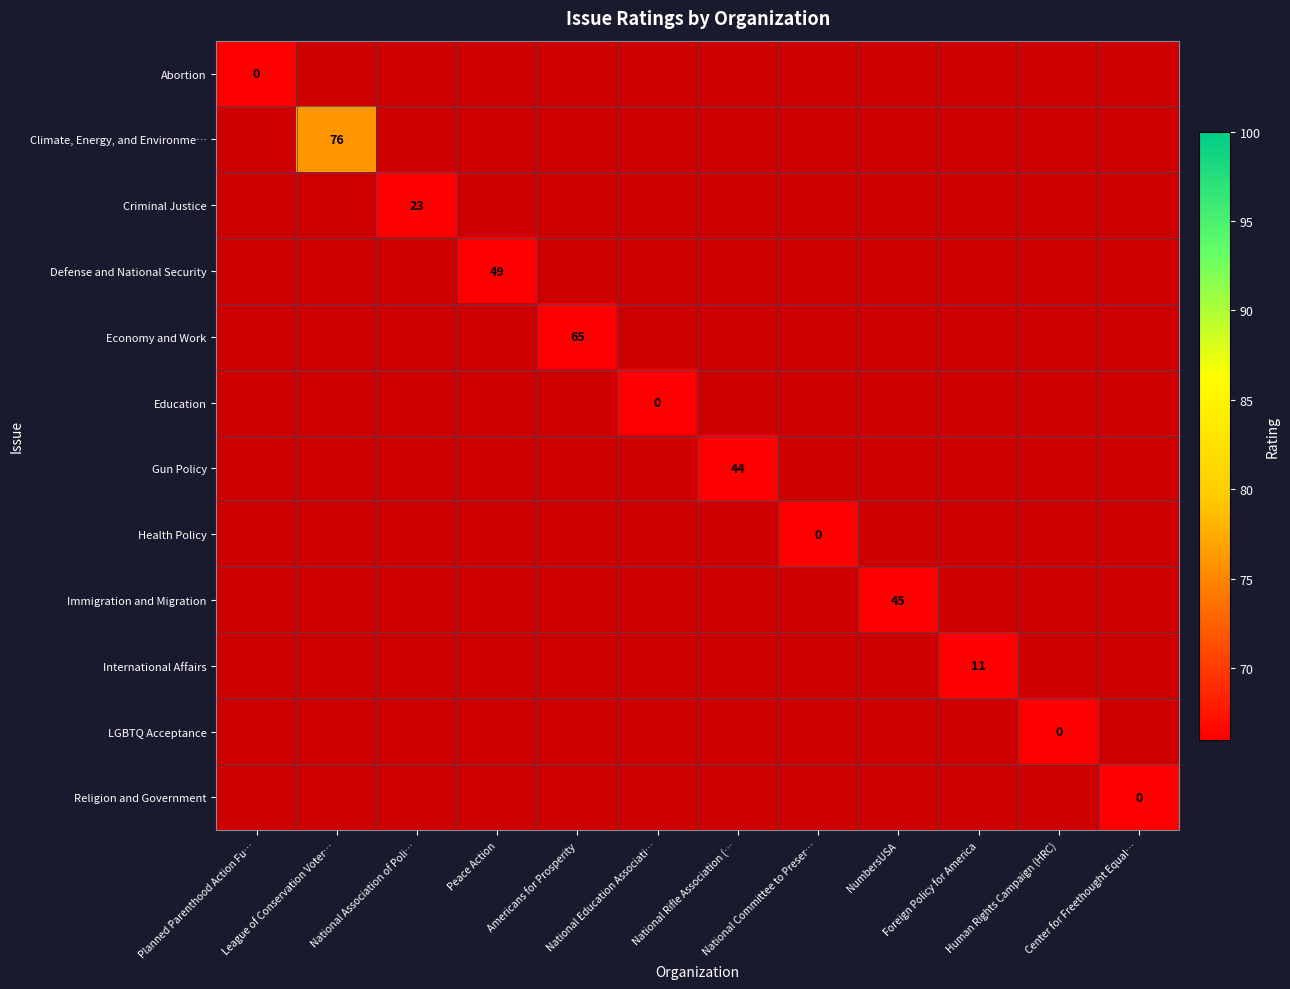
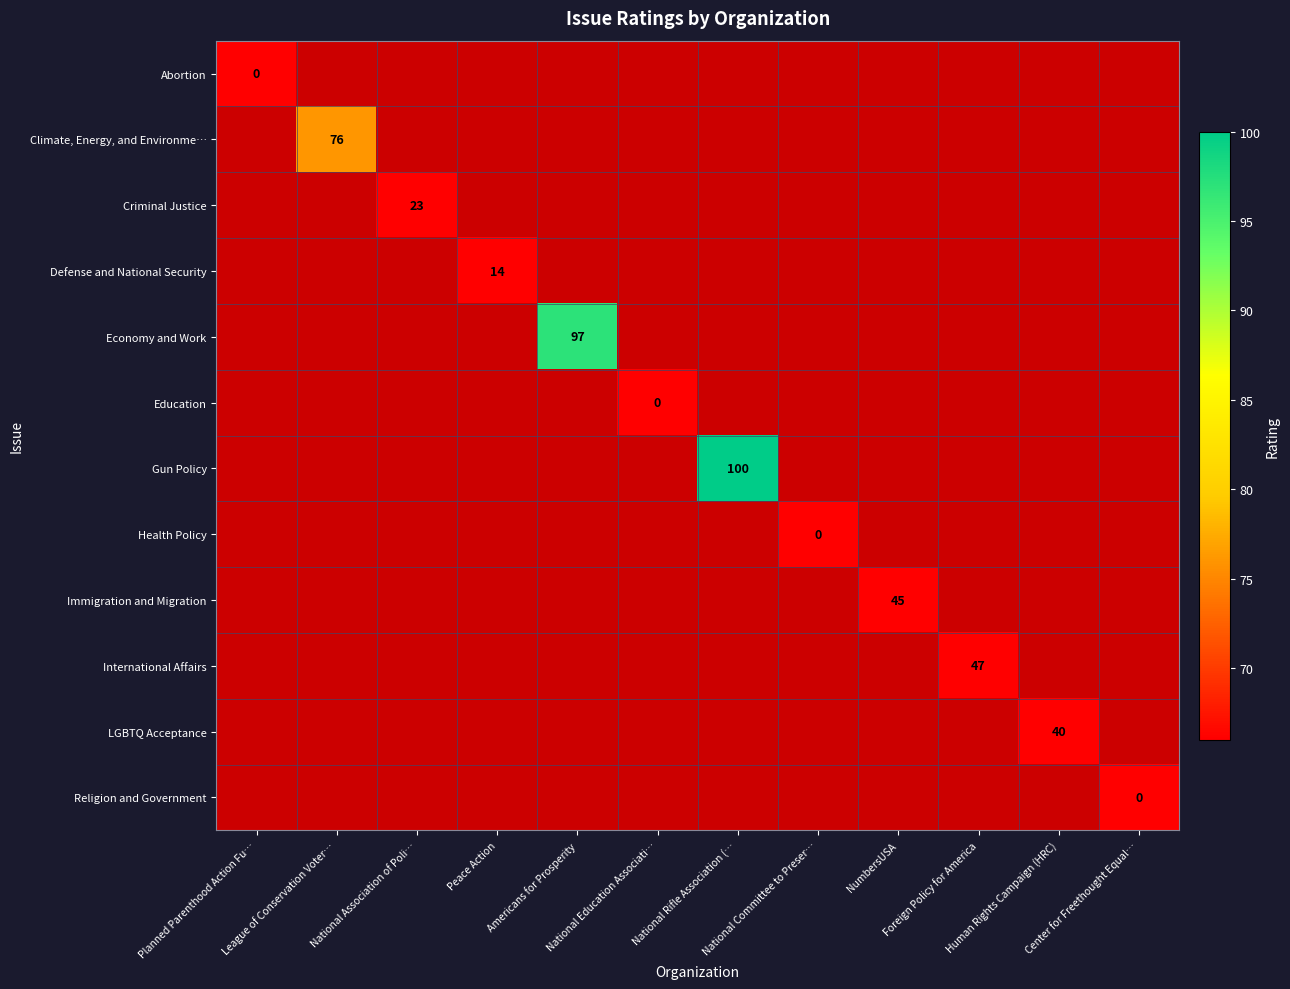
Defense and National Security, Peace Action: 49 -> 14
Economy and Work, Americans for Prosperity: 65 -> 97
Gun Policy, National Rifle Association (…: 44 -> 100
International Affairs, Foreign Policy for America: 11 -> 47
LGBTQ Acceptance, Human Rights Campaign (HRC): 0 -> 40
